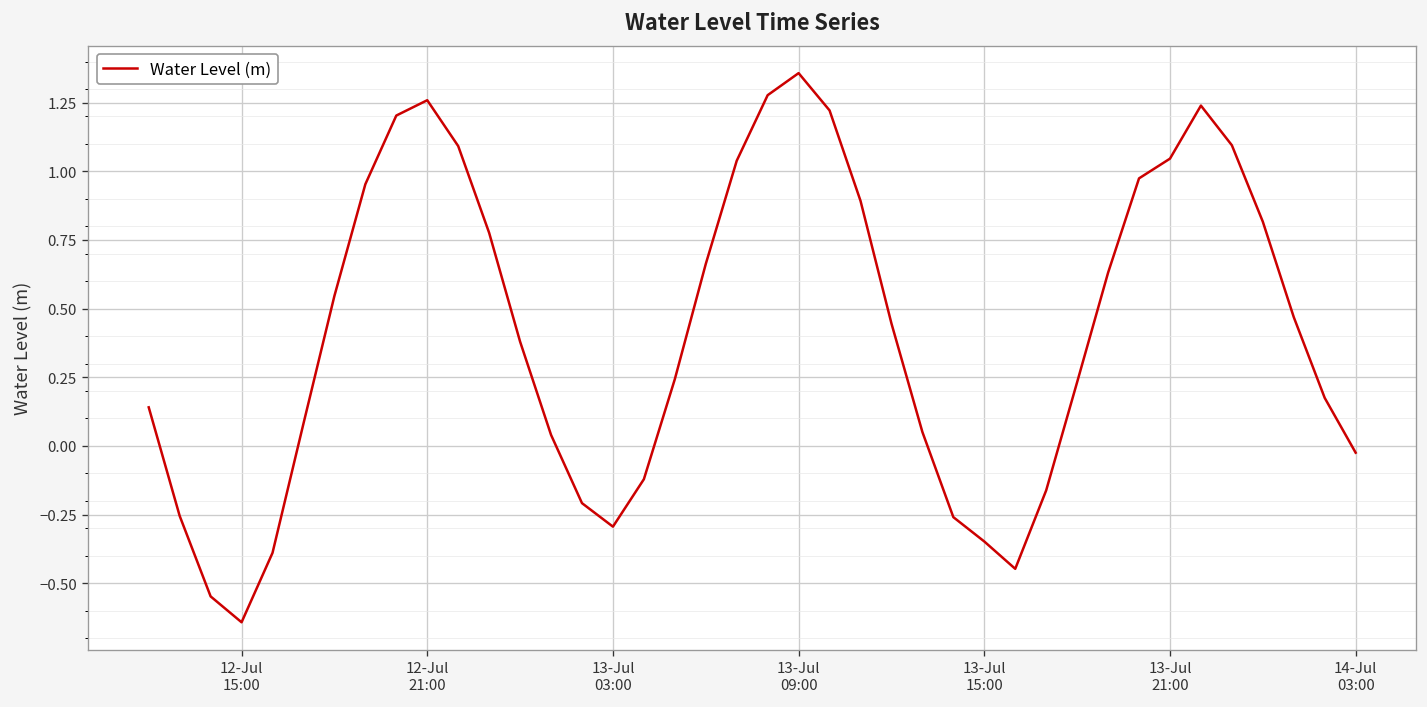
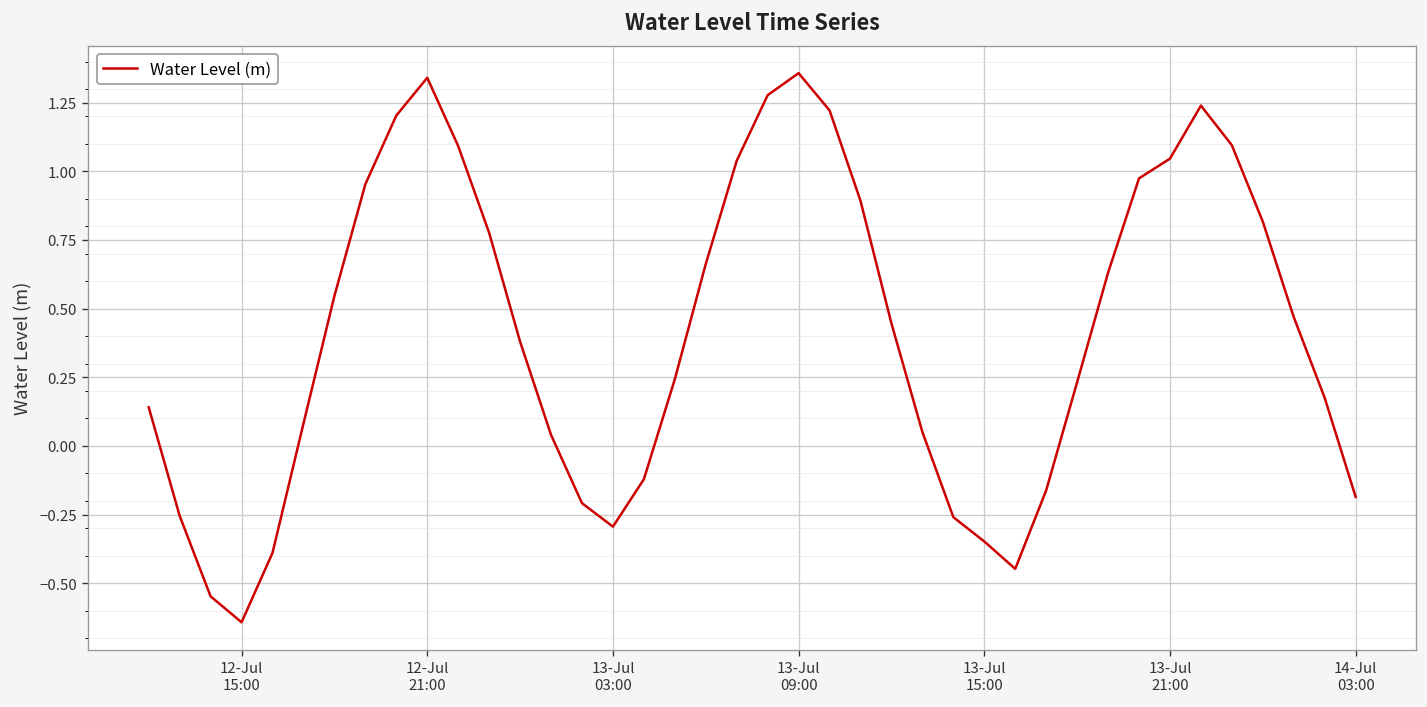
12-Jul 21:00: 1.26 -> 1.34
14-Jul 03:00: -0.02 -> -0.19
